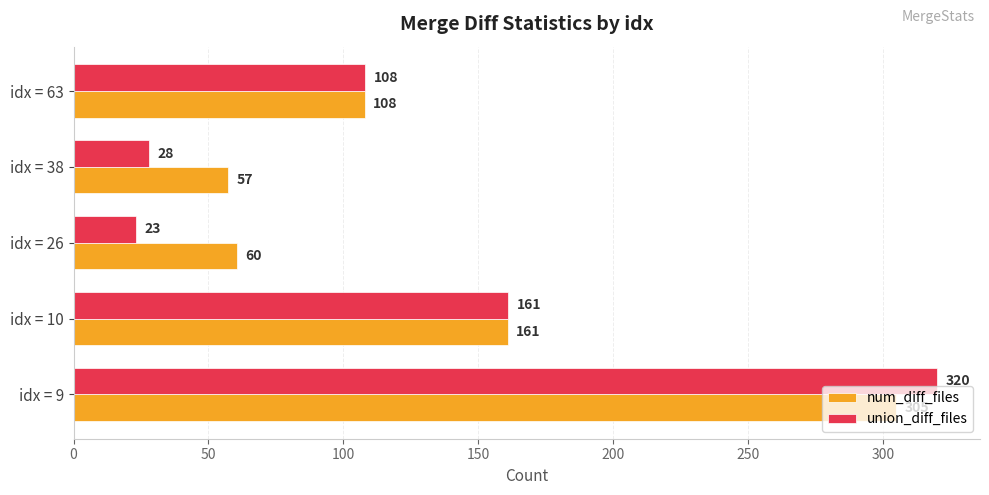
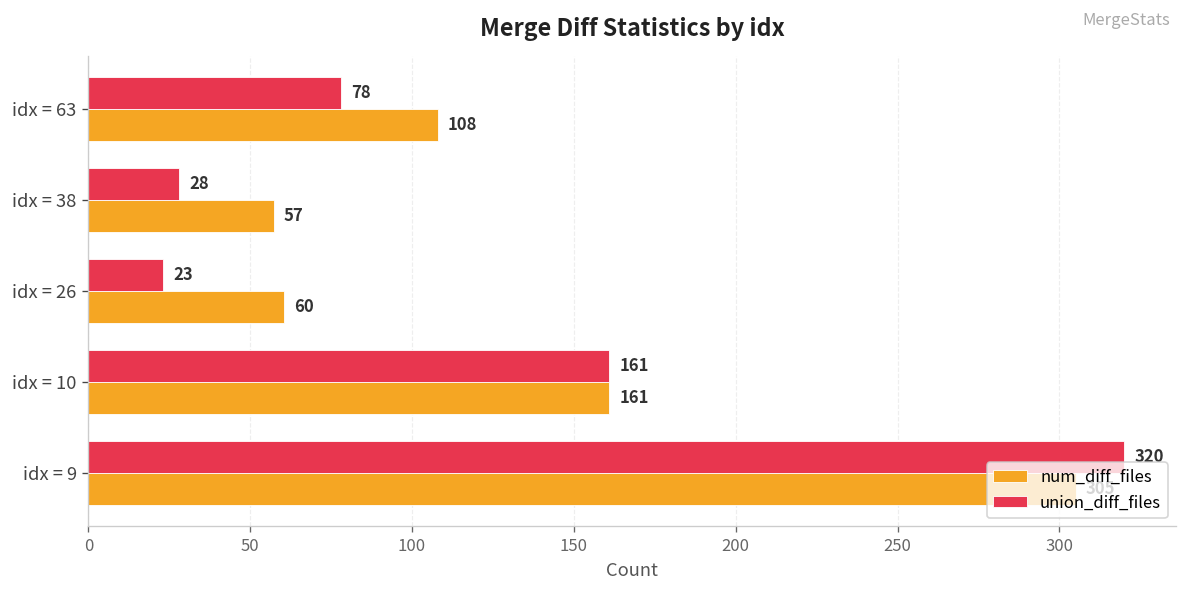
union_diff_files, idx = 63: 108 -> 78
